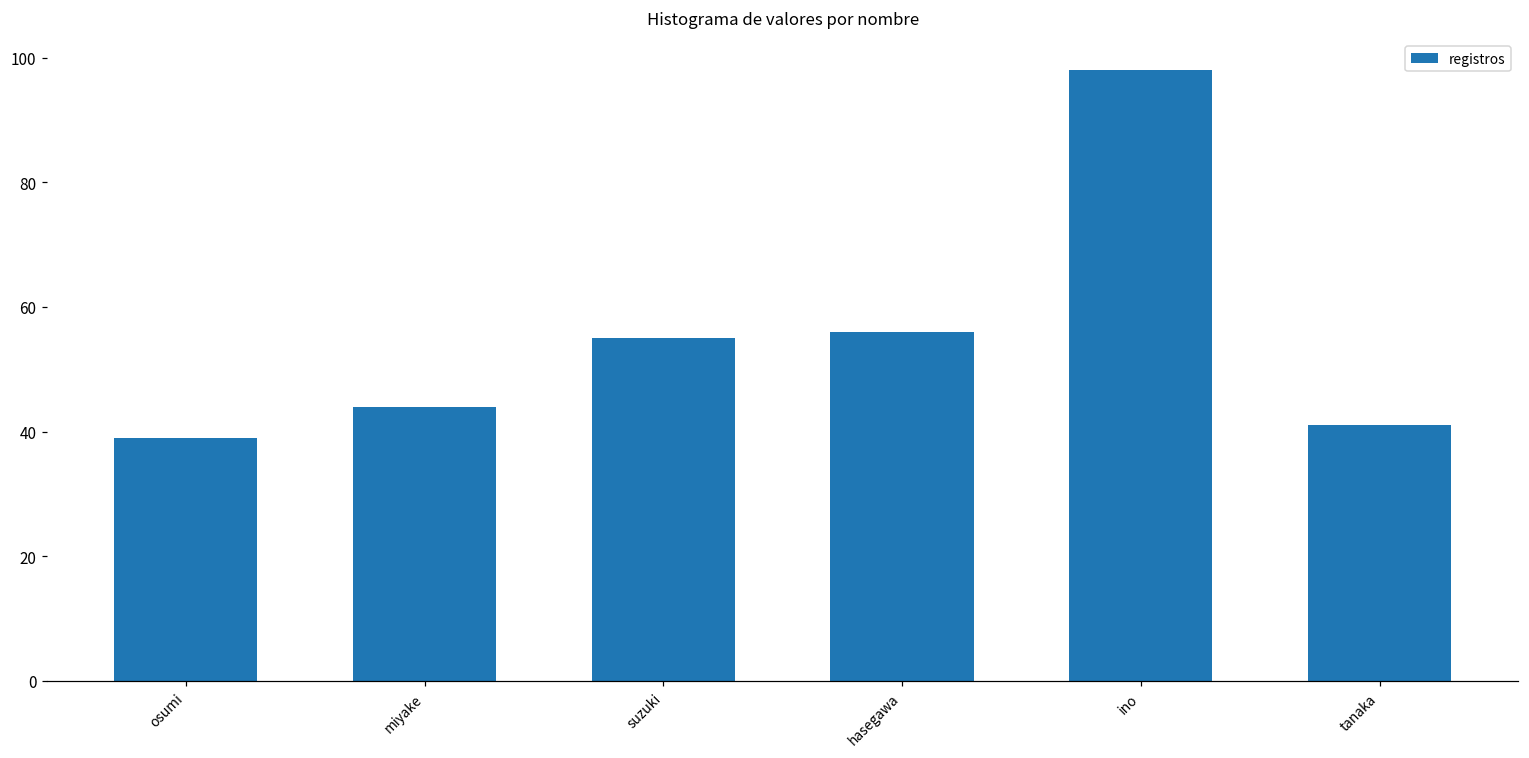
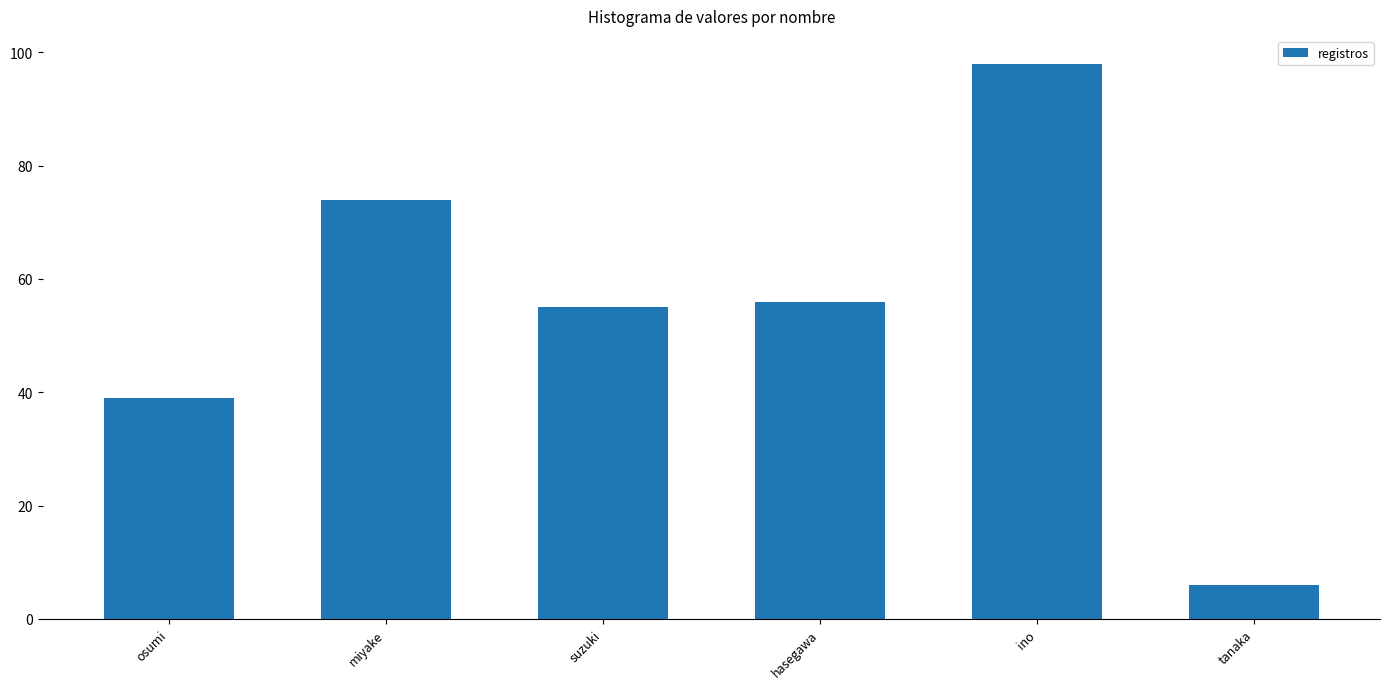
miyake: 44 -> 74
tanaka: 41 -> 6
